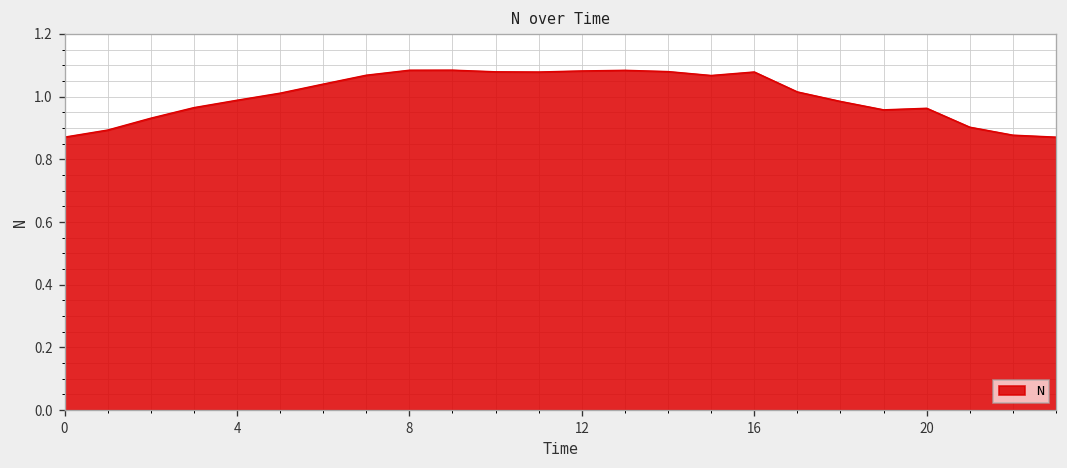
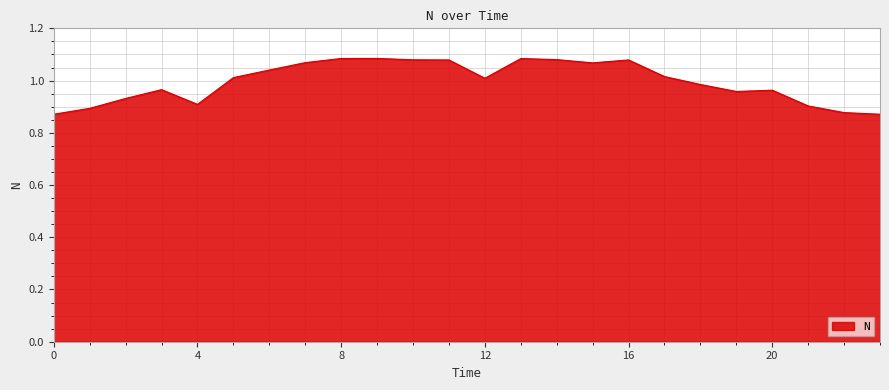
4: 0.99 -> 0.91
12: 1.08 -> 1.01
